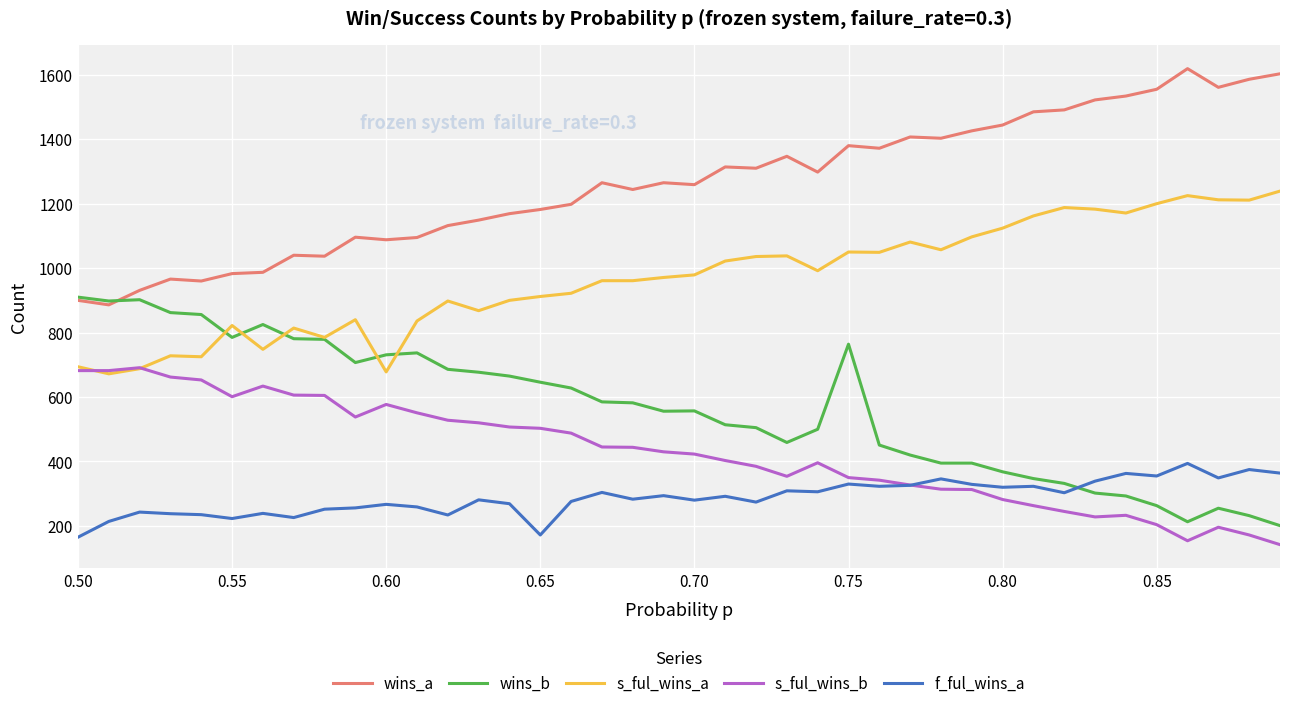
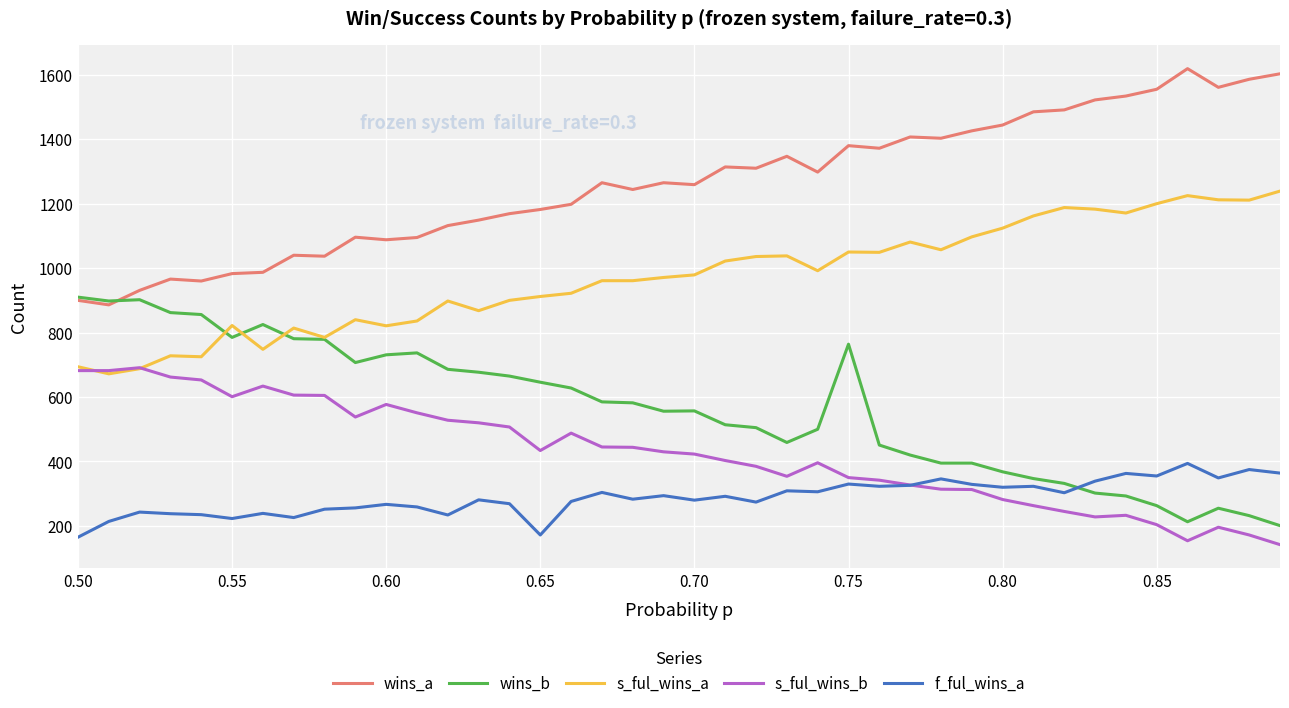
s_ful_wins_a, 0.60: 680 -> 820
s_ful_wins_b, 0.65: 500 -> 430
